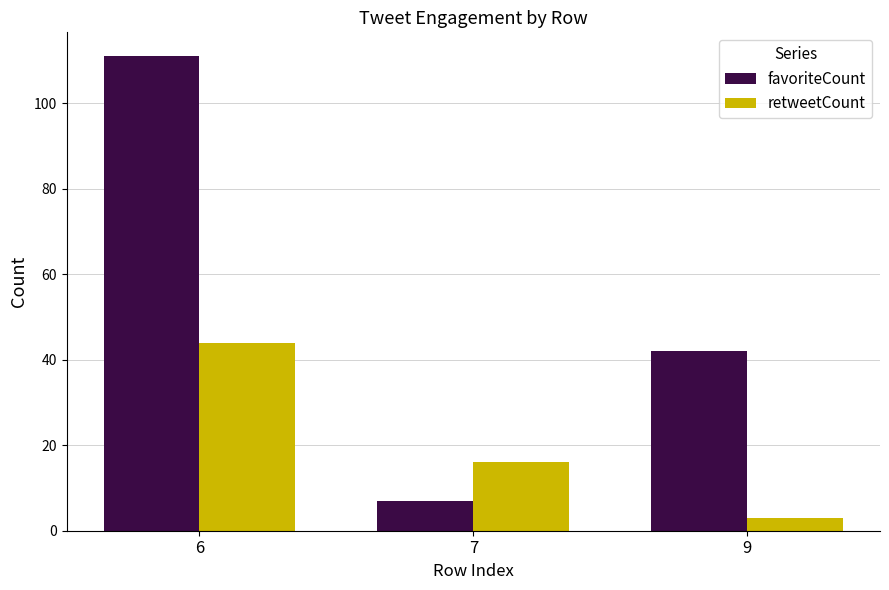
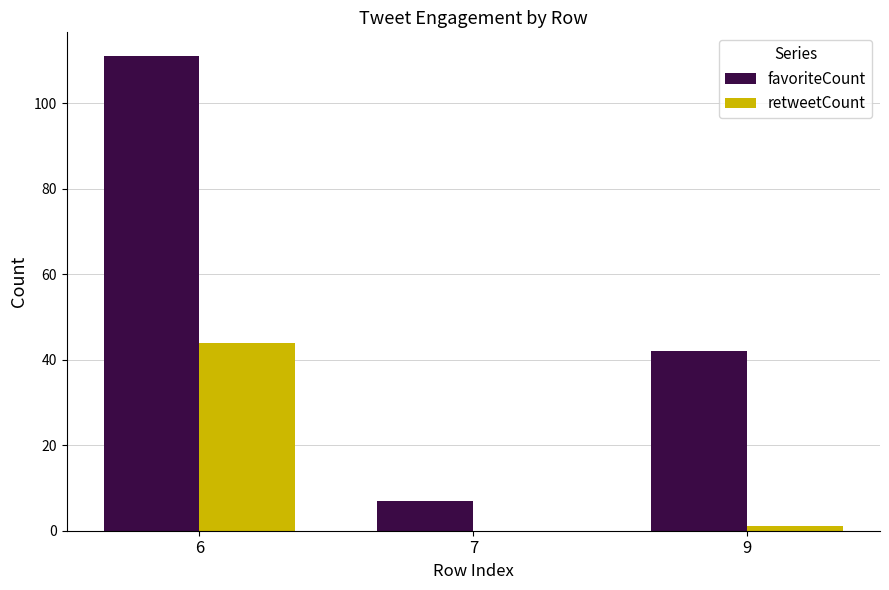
retweetCount, 7: 16 -> 0
retweetCount, 9: 3 -> 1
